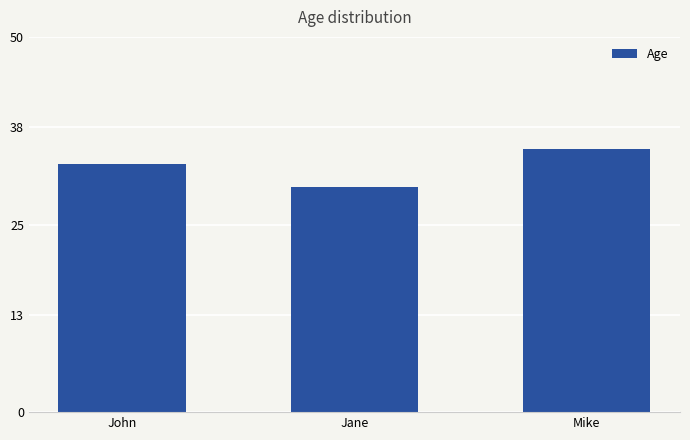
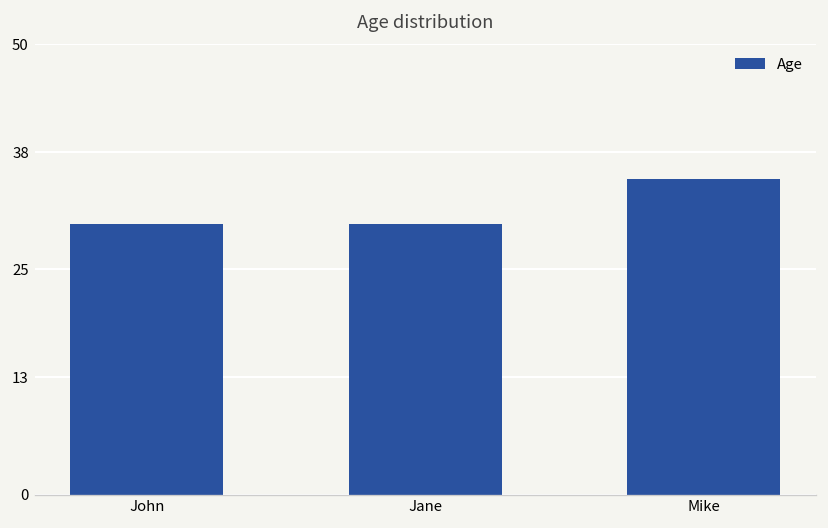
John: 33 -> 30
